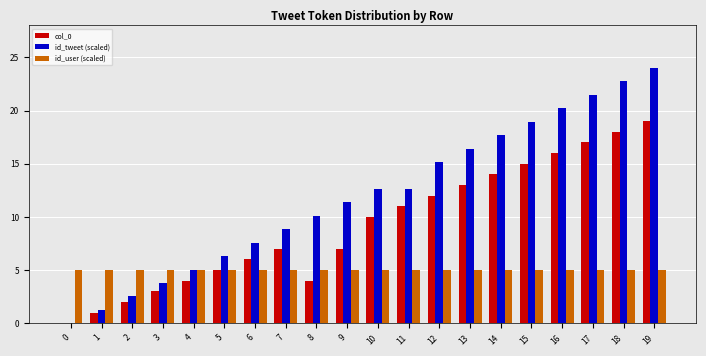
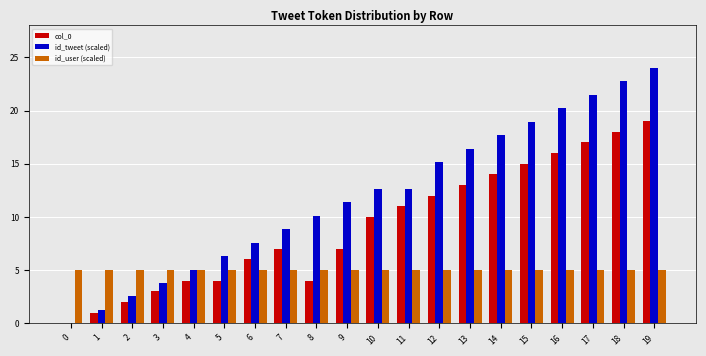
col_0, 5: 5 -> 4
